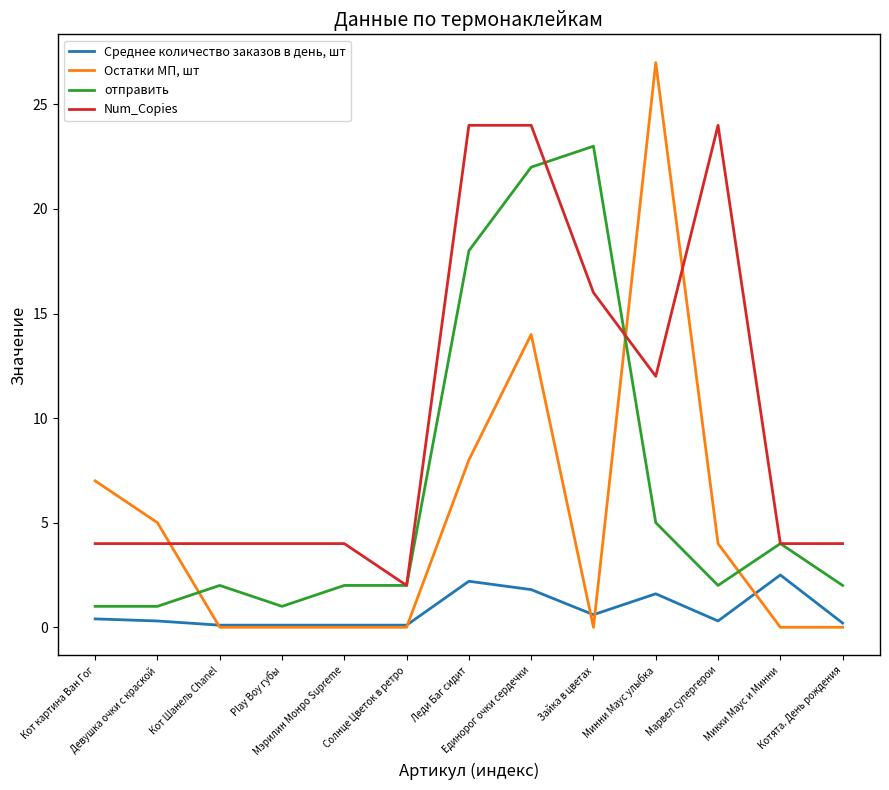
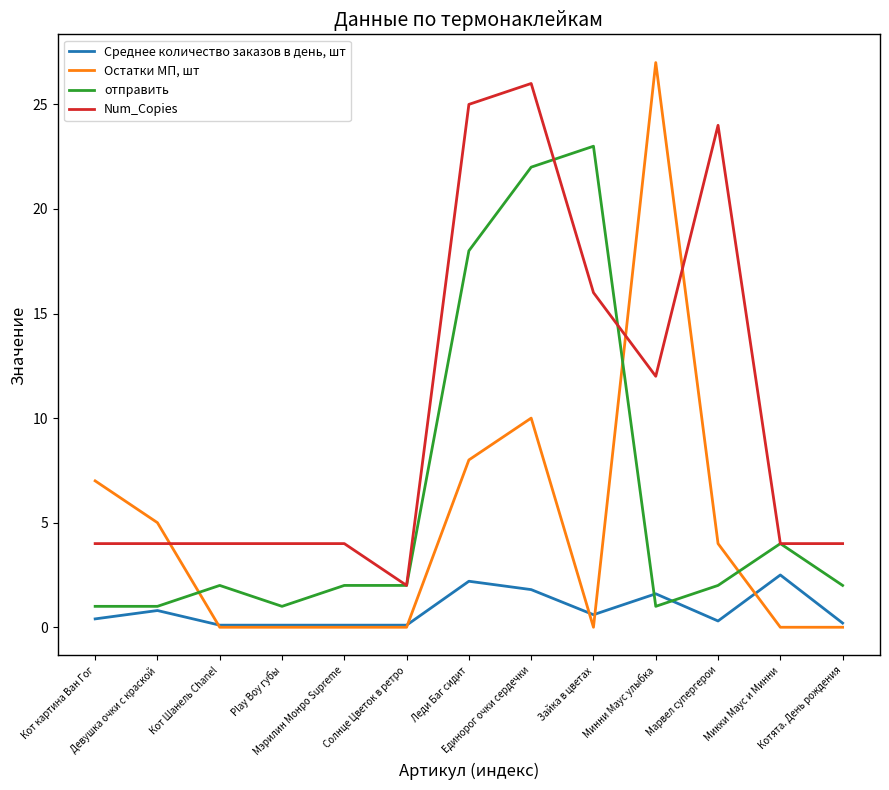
Среднее количество заказов в день, шт, Девушка очки с краской: 0.3 -> 0.8
Num_Copies, Леди Баг сидит: 24 -> 25
Остатки МП, шт, Единорог очки сердечки: 14 -> 10
Num_Copies, Единорог очки сердечки: 24 -> 26
отправить, Минни Маус улыбка: 5 -> 1
